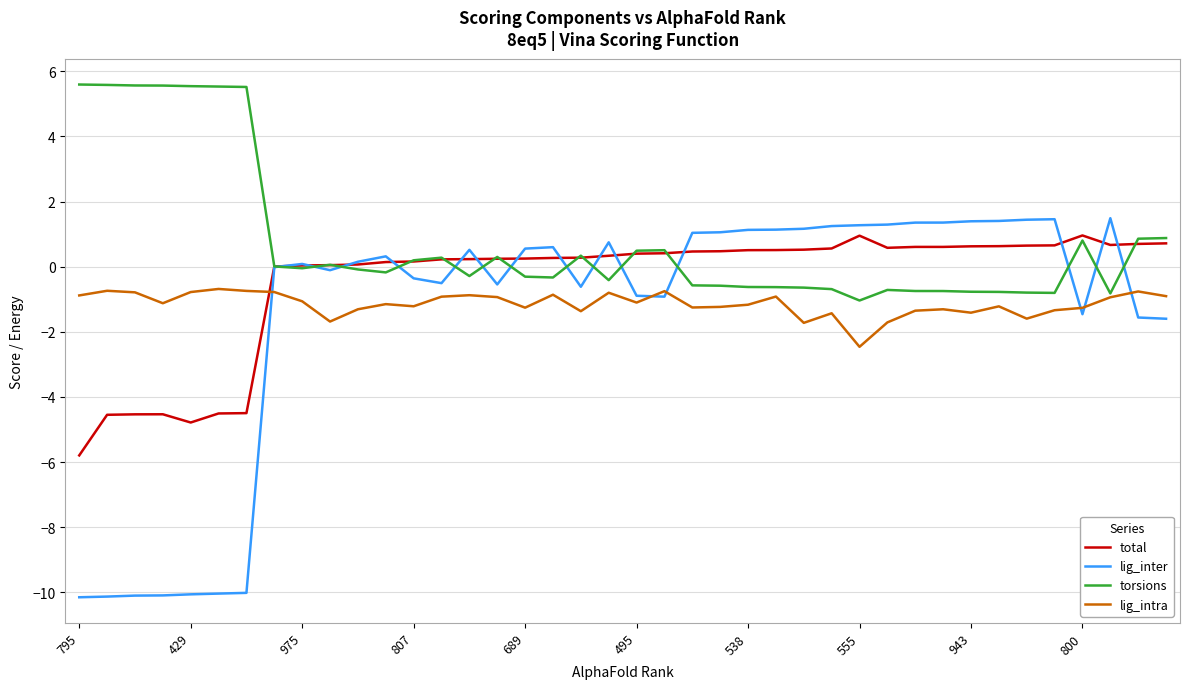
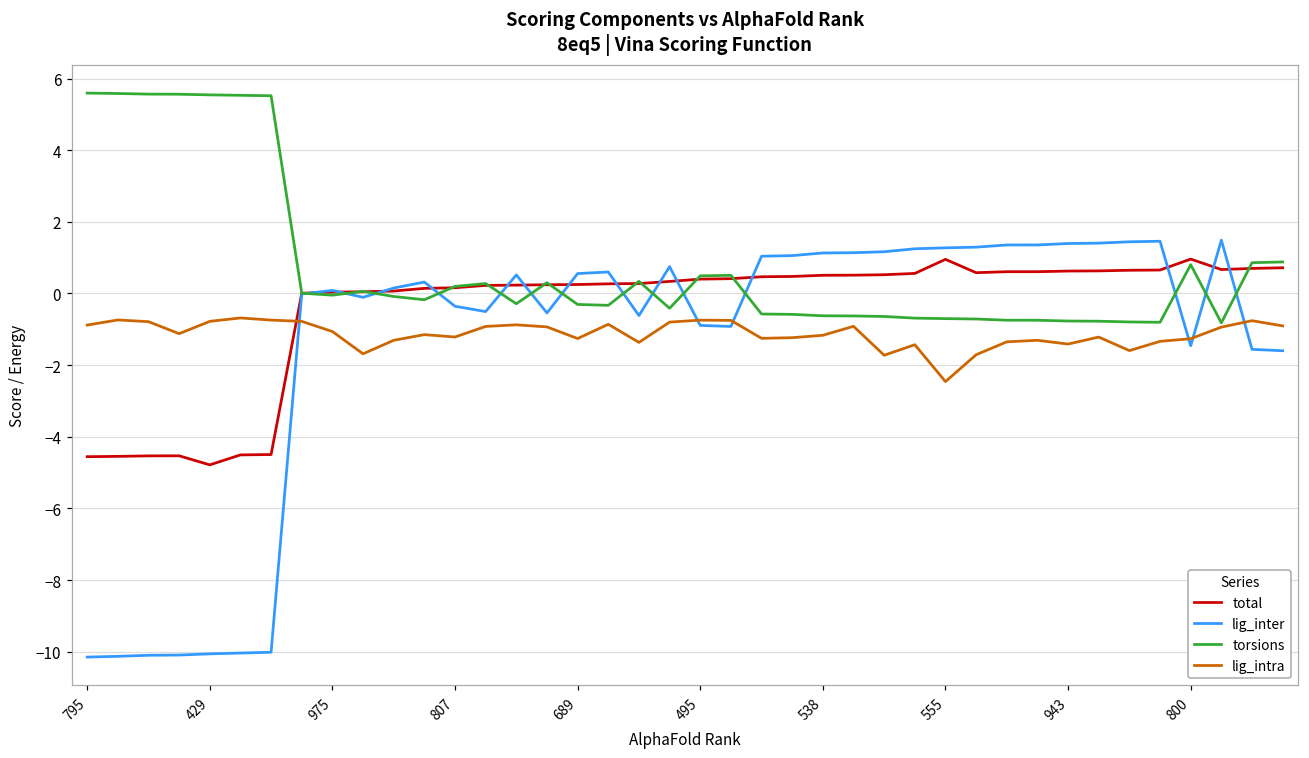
total, 795: -5.8 -> -4.6
lig_intra, 495: -1.1 -> -0.7
torsions, 555: -1.0 -> -0.7
